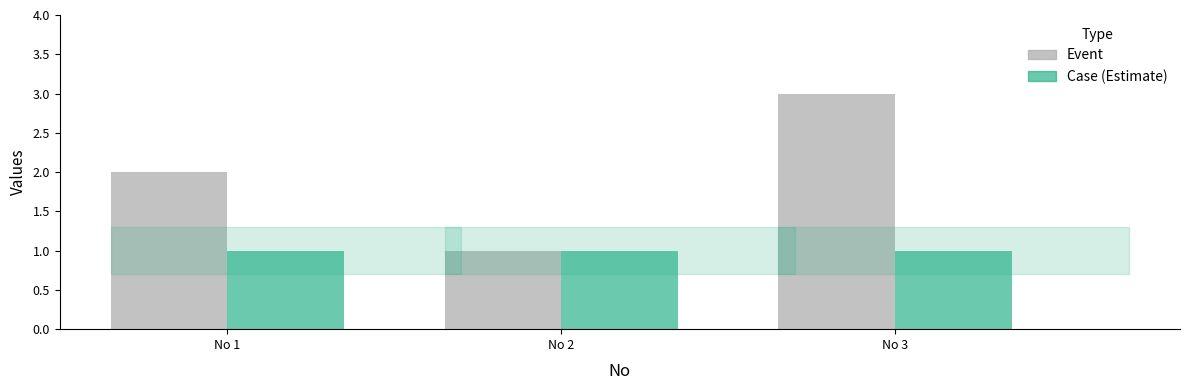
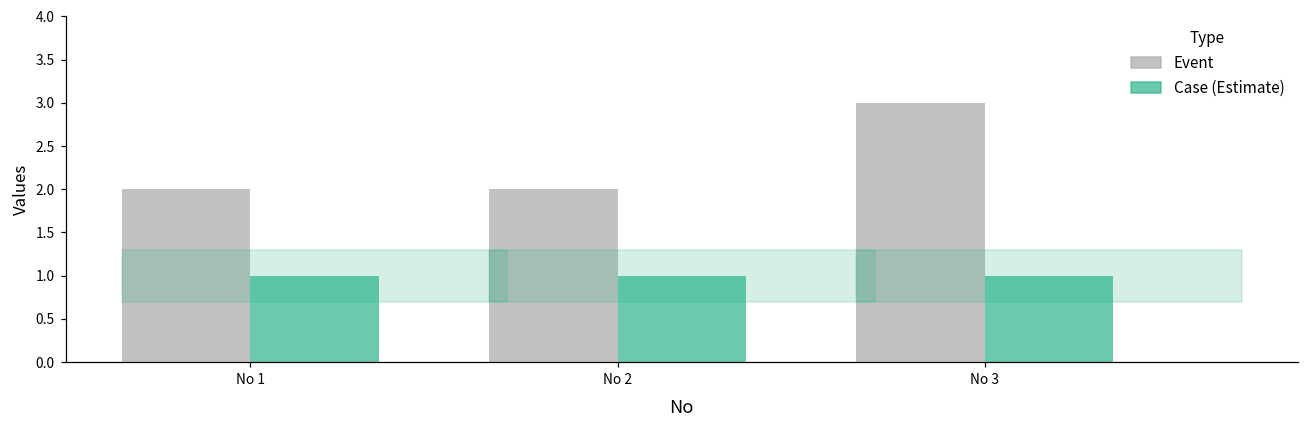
Event, No 2: 1 -> 2
